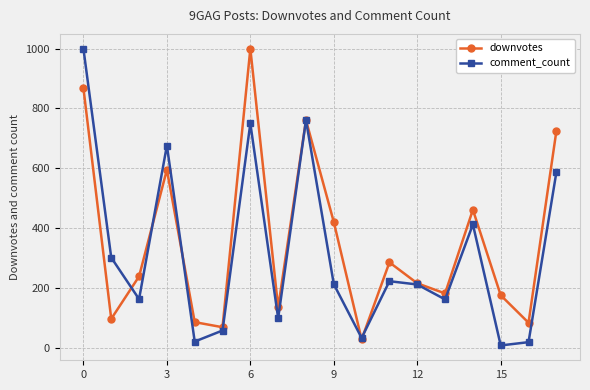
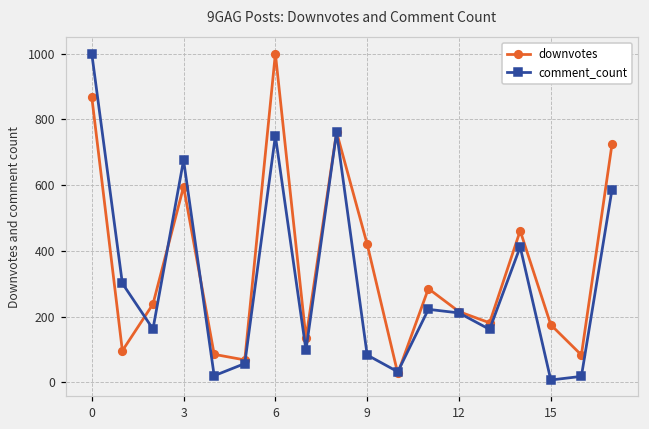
comment_count, 9: 210 -> 80
